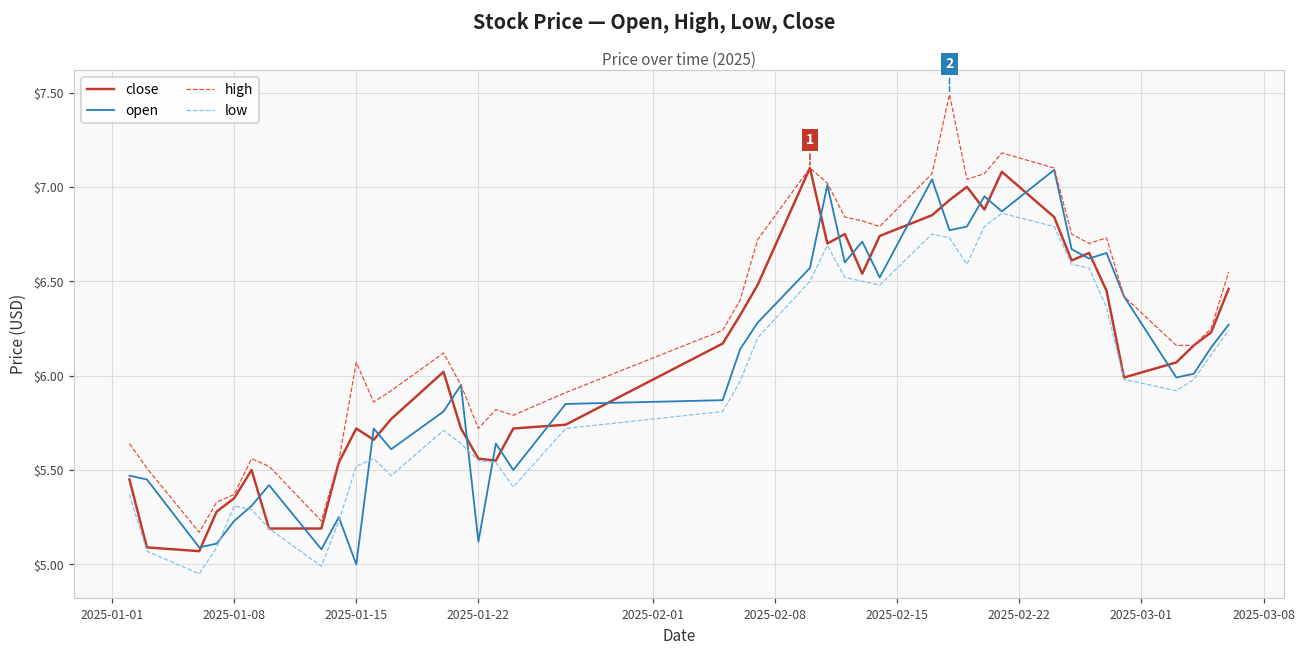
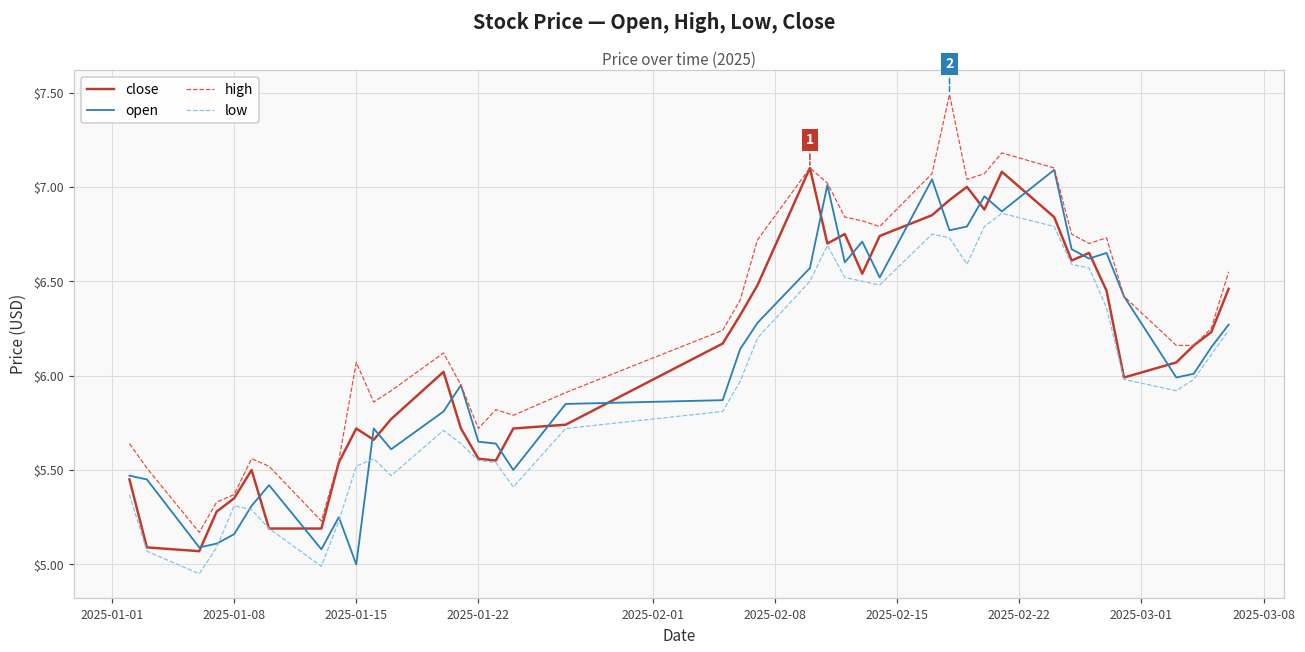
open, 2025-01-08: $5.23 -> $5.16
open, 2025-01-22: $5.12 -> $5.65
